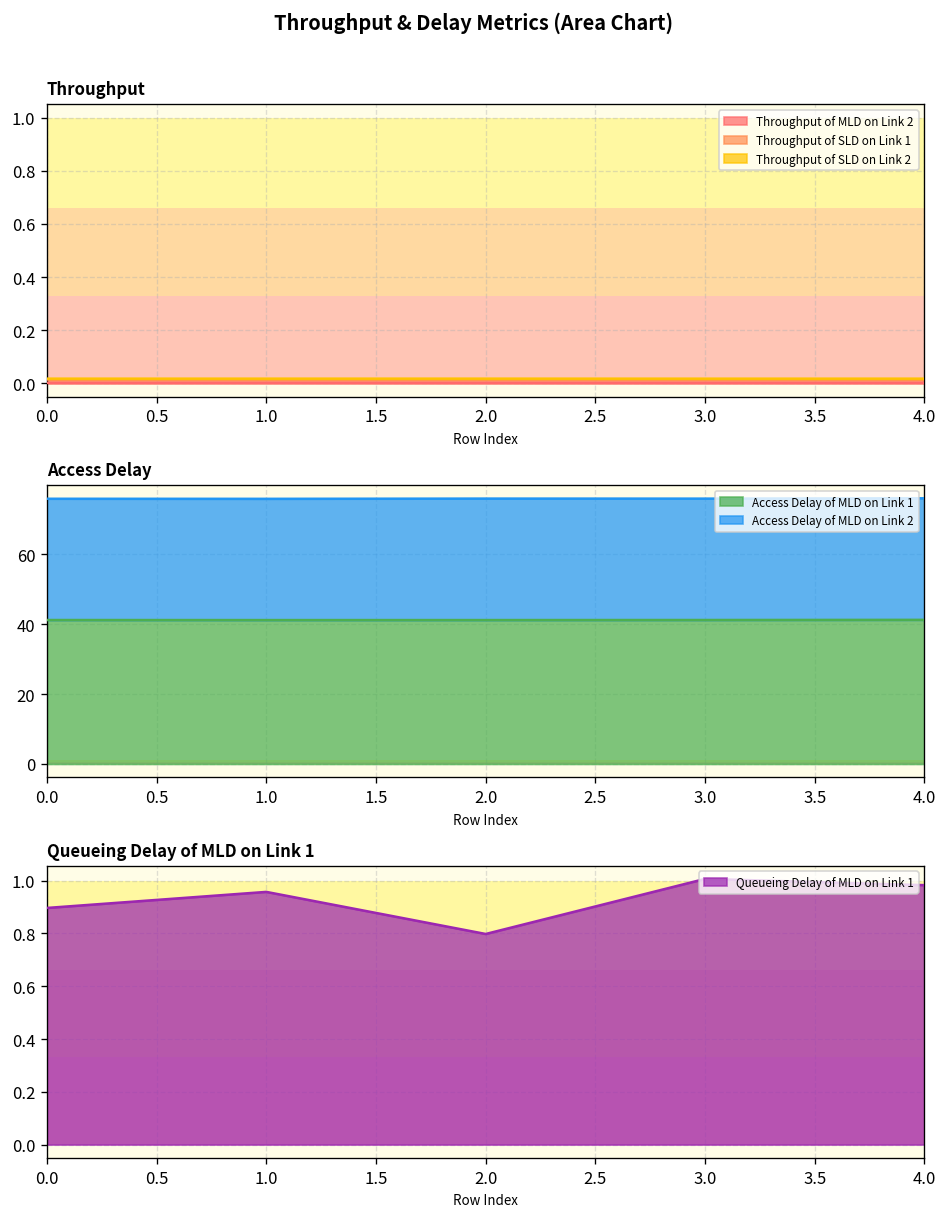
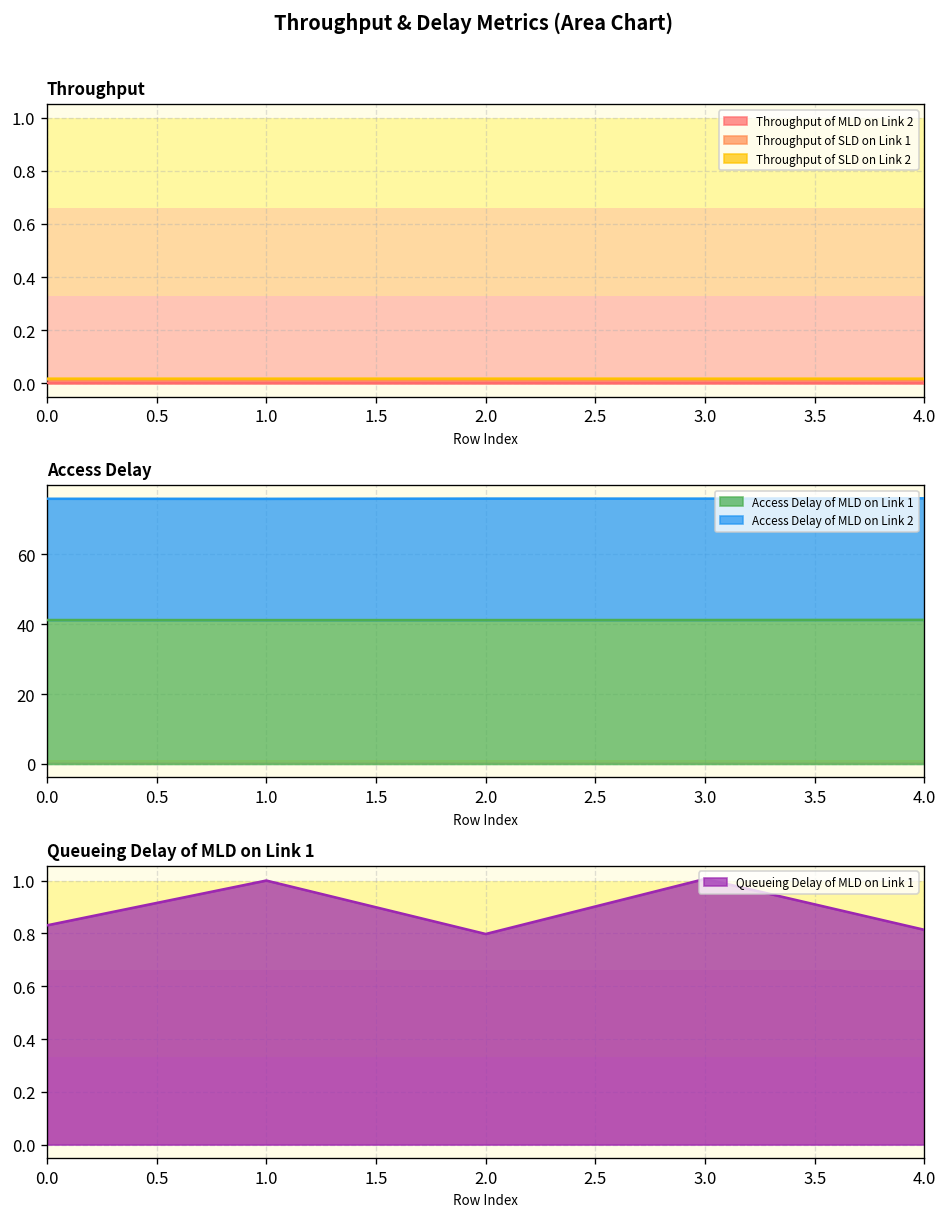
Queueing Delay of MLD on Link 1, 0.0: 0.90 -> 0.83
Queueing Delay of MLD on Link 1, 1.0: 0.96 -> 1.00
Queueing Delay of MLD on Link 1, 4.0: 0.98 -> 0.81
